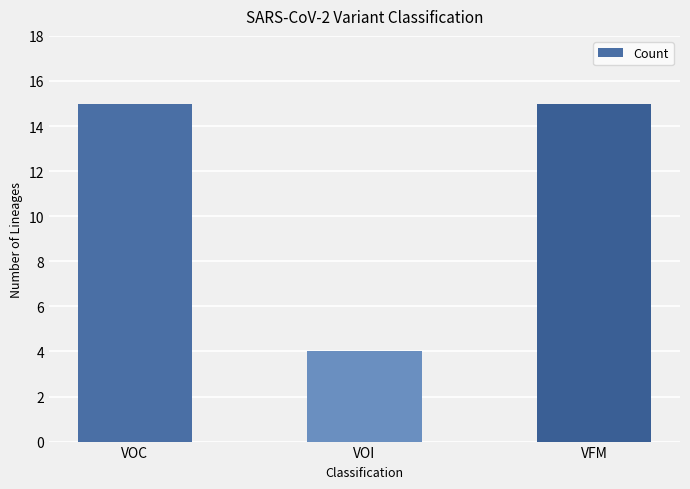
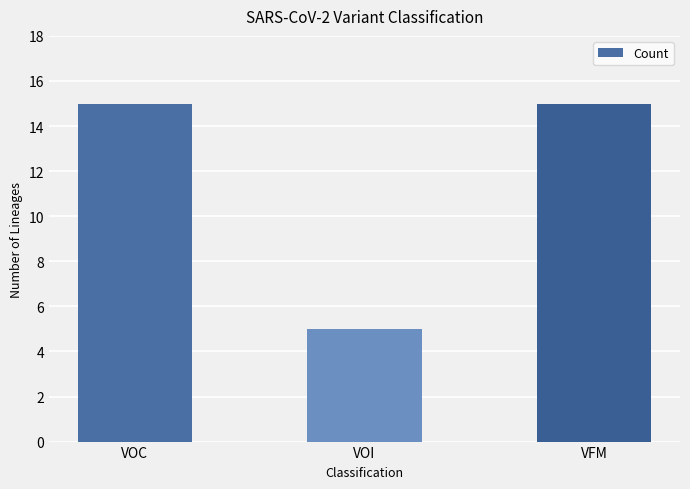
VOI: 4 -> 5
